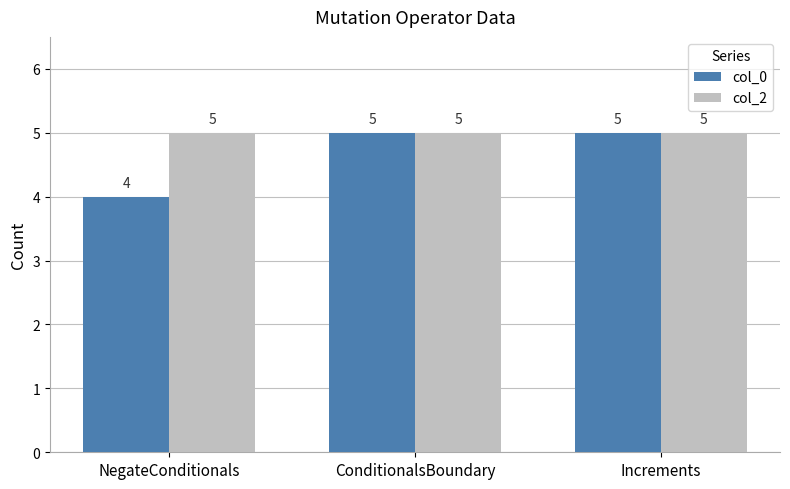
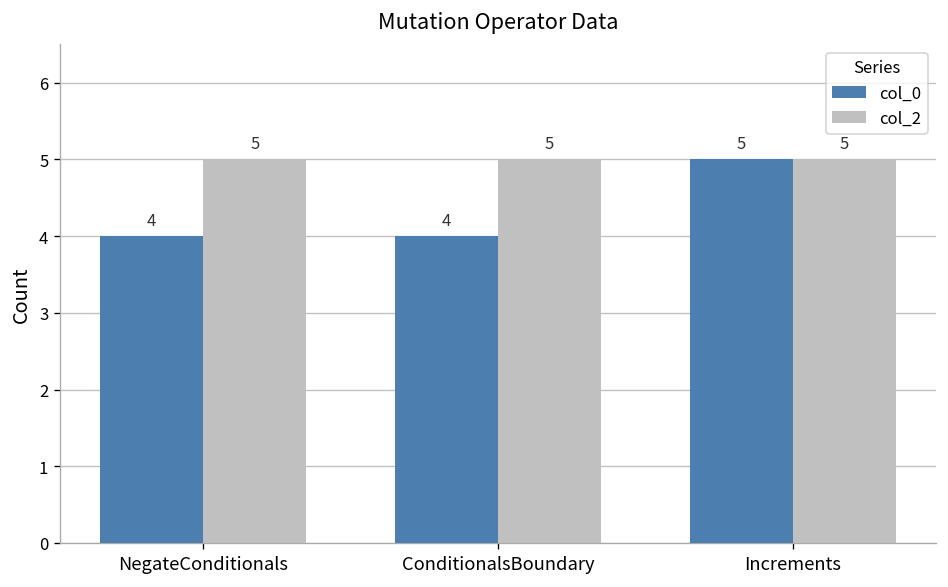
col_0, ConditionalsBoundary: 5 -> 4
